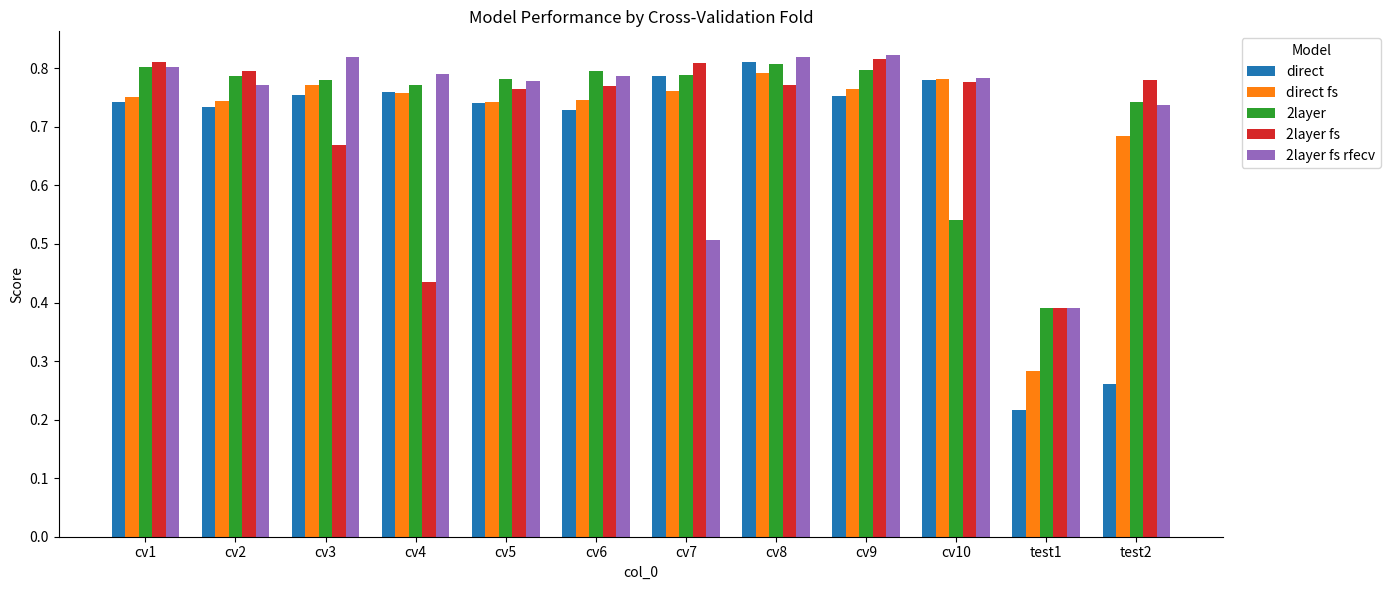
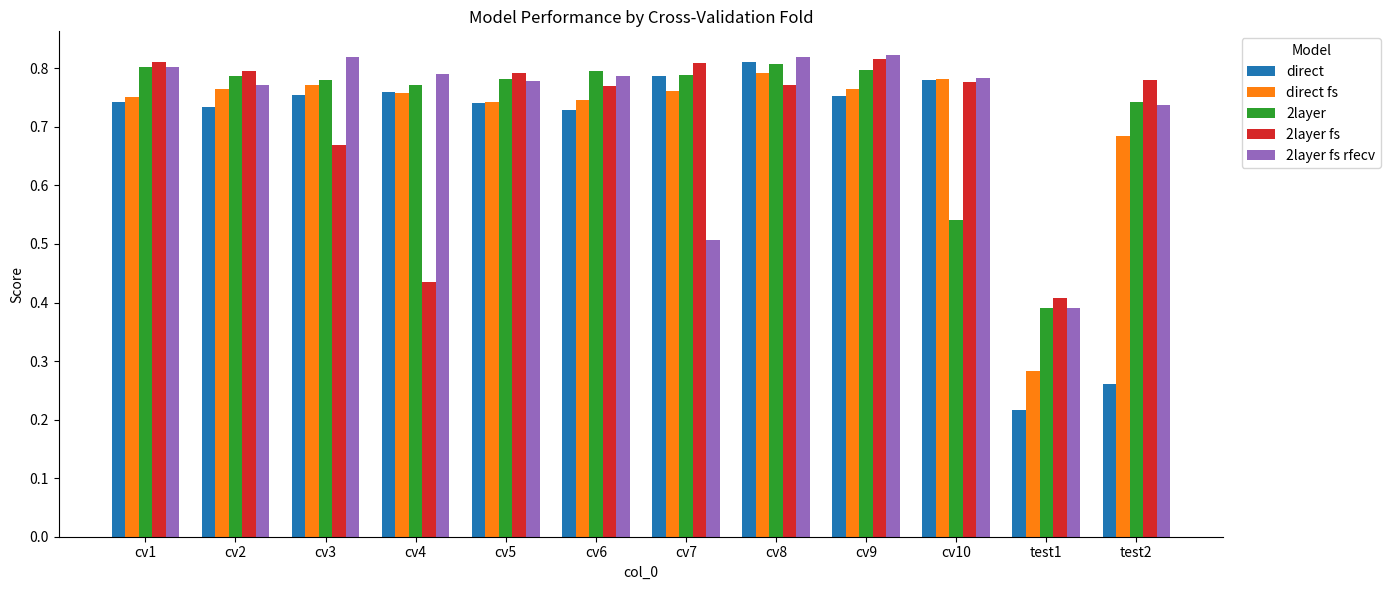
direct fs, cv2: 0.74 -> 0.76
2layer fs, cv5: 0.77 -> 0.79
2layer fs, test1: 0.39 -> 0.41
